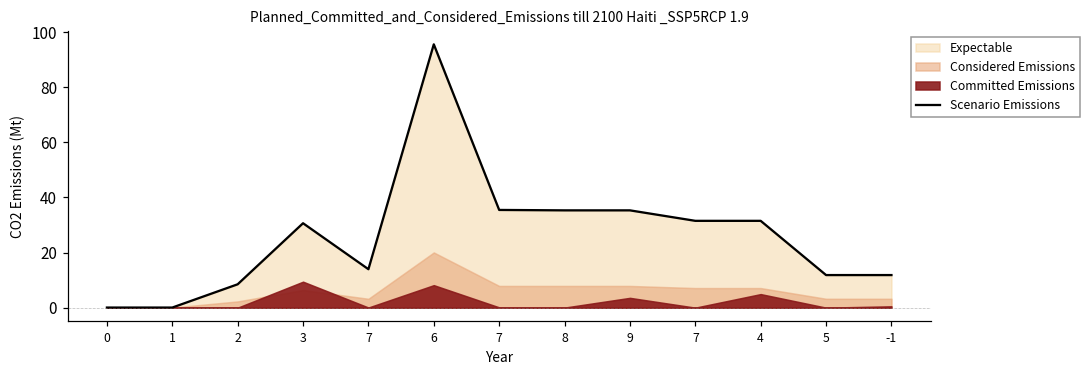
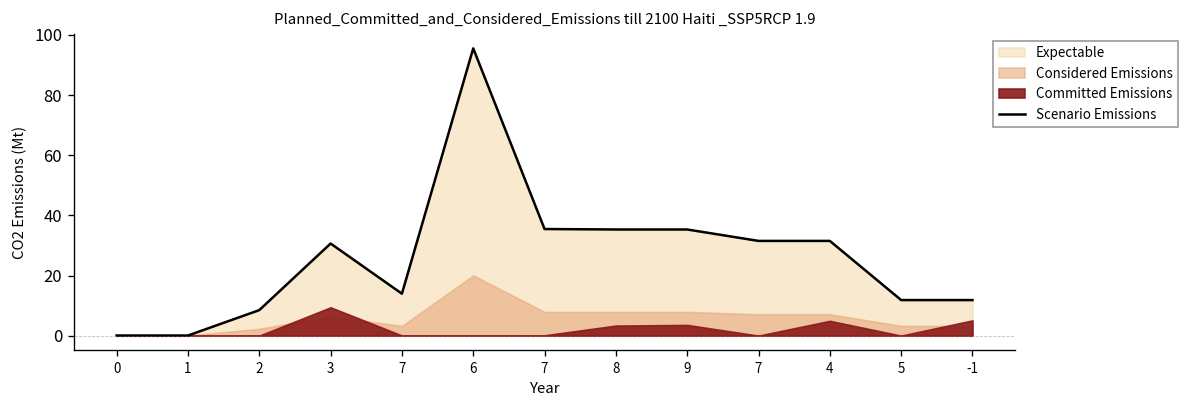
Committed Emissions, 6: 8 -> 0
Committed Emissions, 8: 0 -> 3
Committed Emissions, -1: 1 -> 5
